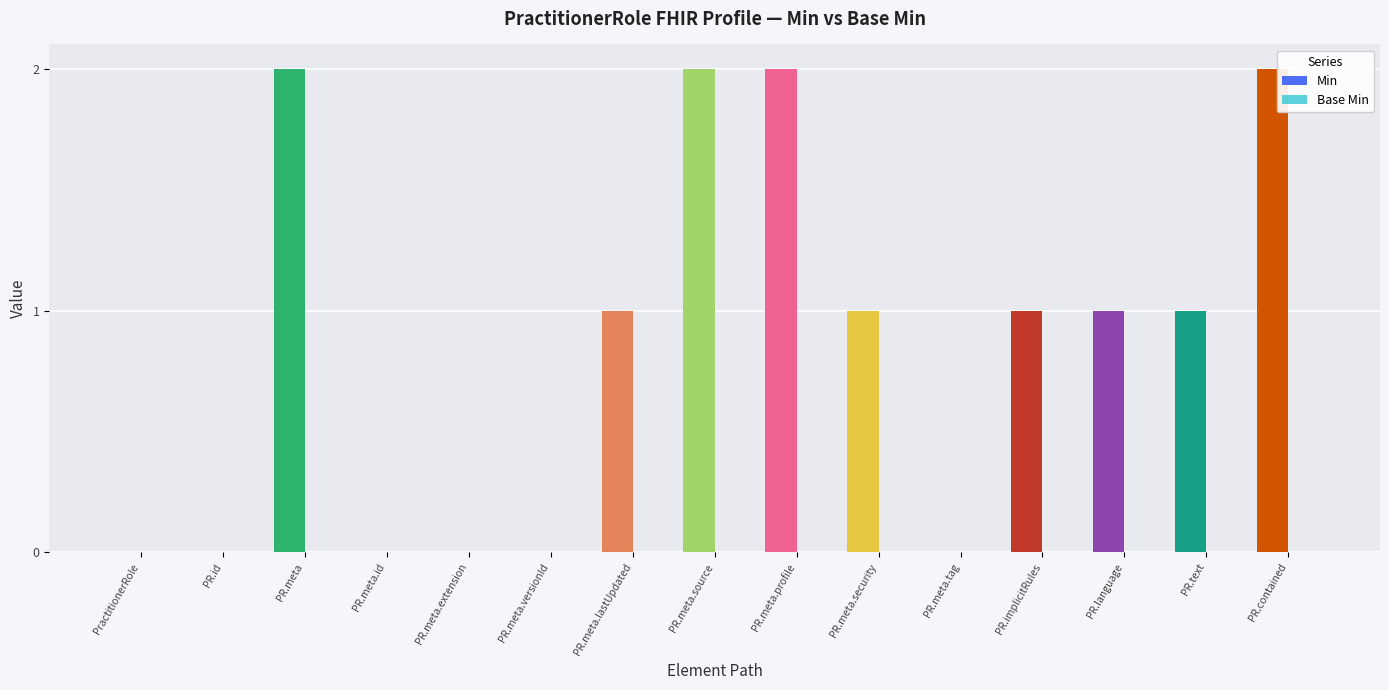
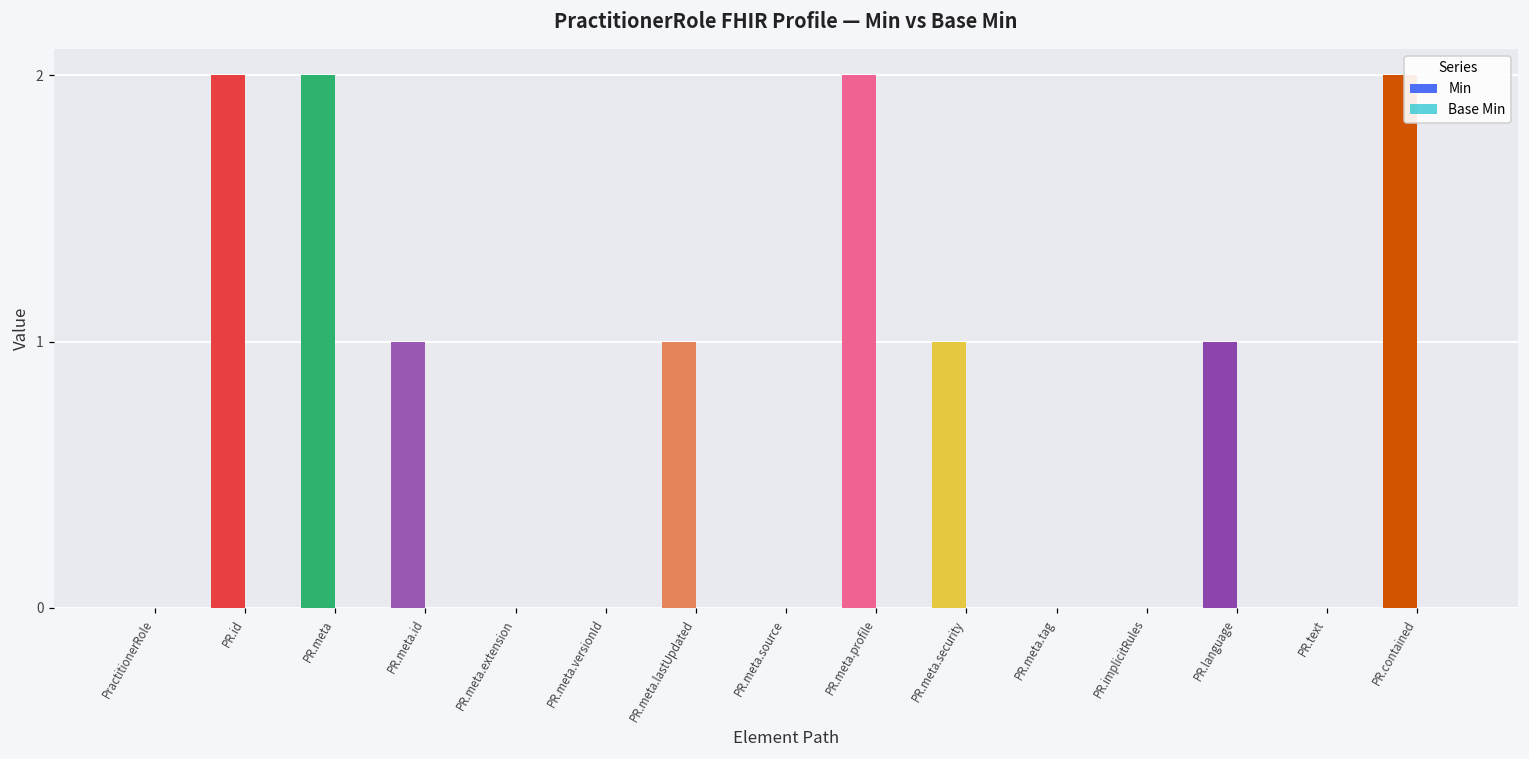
Min, PR.id: 0 -> 2
Min, PR.meta.id: 0 -> 1
Min, PR.meta.source: 2 -> 0
Min, PR.implicitRules: 1 -> 0
Min, PR.text: 1 -> 0
